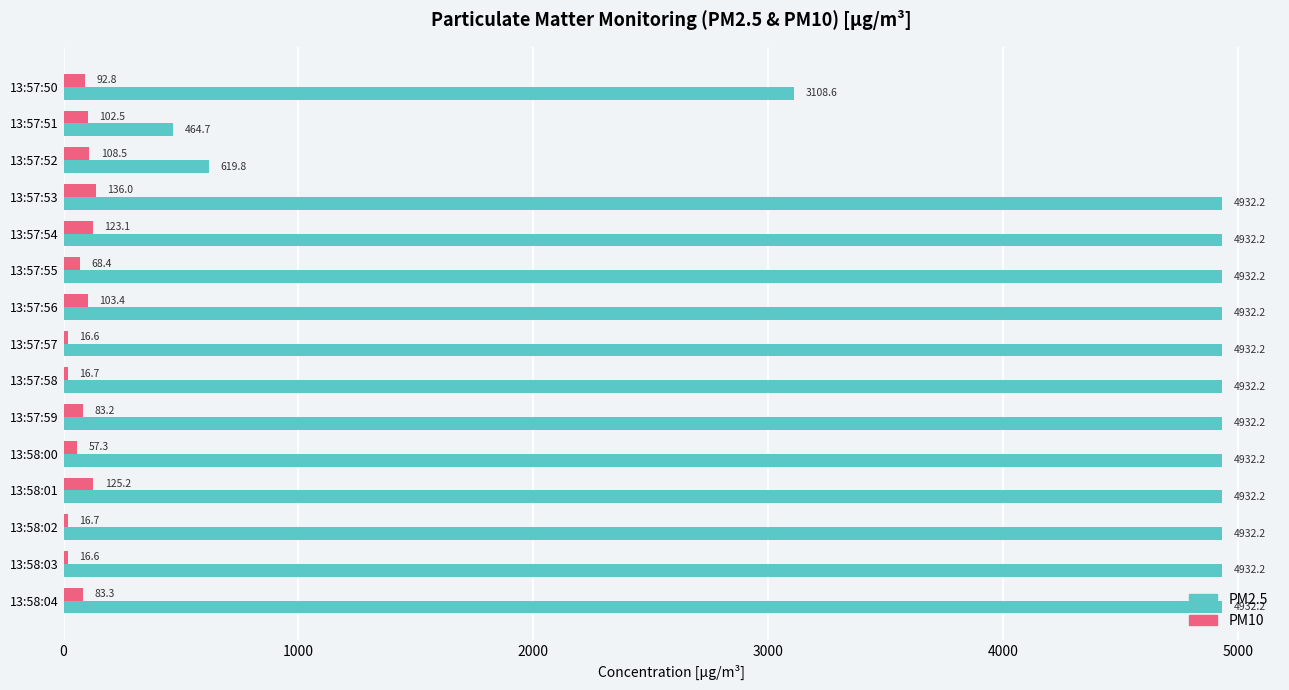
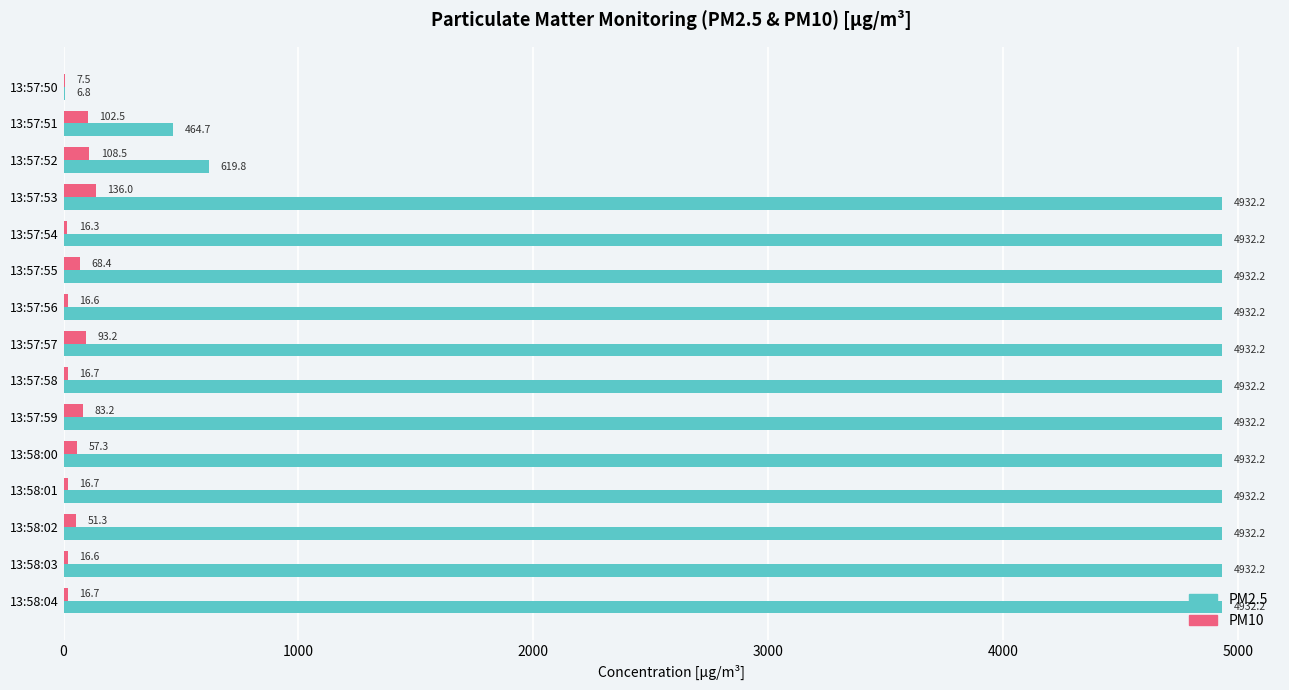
PM10, 13:57:50: 92.8 -> 7.5
PM2.5, 13:57:50: 3108.6 -> 6.8
PM10, 13:57:54: 123.1 -> 16.3
PM10, 13:57:56: 103.4 -> 16.6
PM10, 13:57:57: 16.6 -> 93.2
PM10, 13:58:01: 125.2 -> 16.7
PM10, 13:58:02: 16.7 -> 51.3
PM10, 13:58:04: 83.3 -> 16.7
